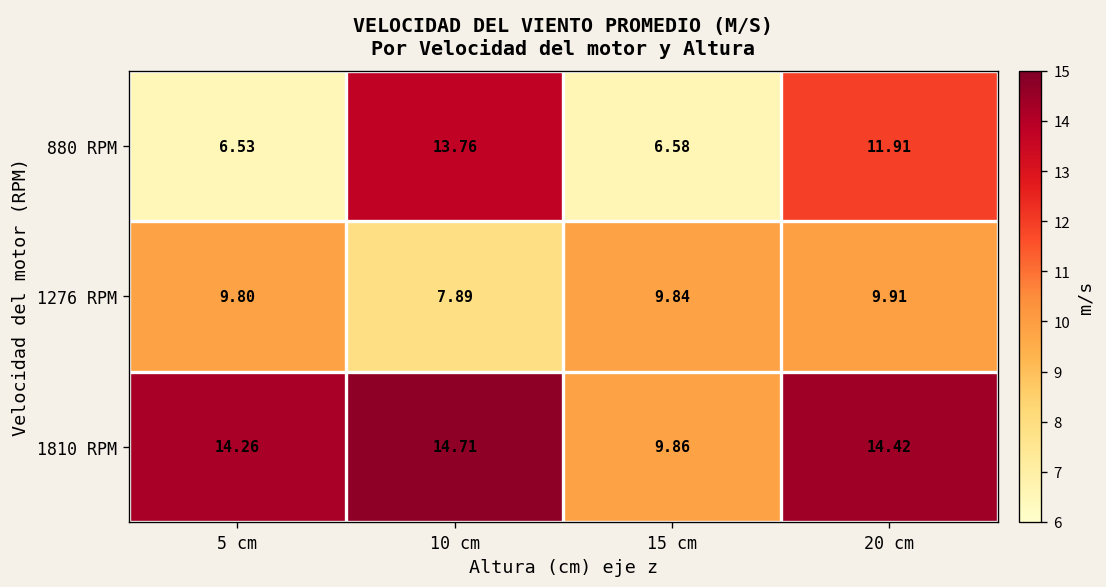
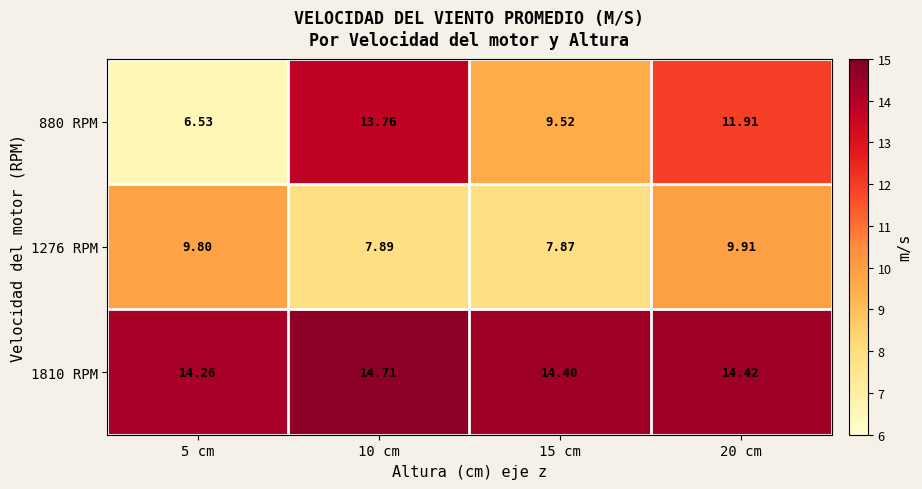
880 RPM, 15 cm: 6.58 -> 9.52
1276 RPM, 15 cm: 9.84 -> 7.87
1810 RPM, 15 cm: 9.86 -> 14.40
